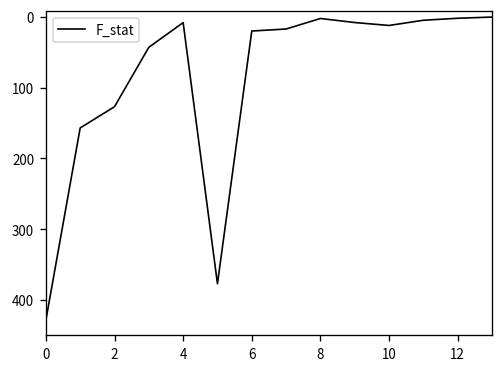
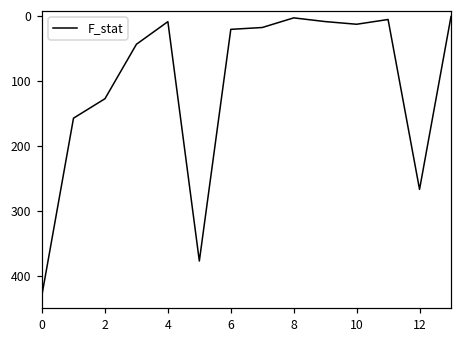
12: 0 -> 270
